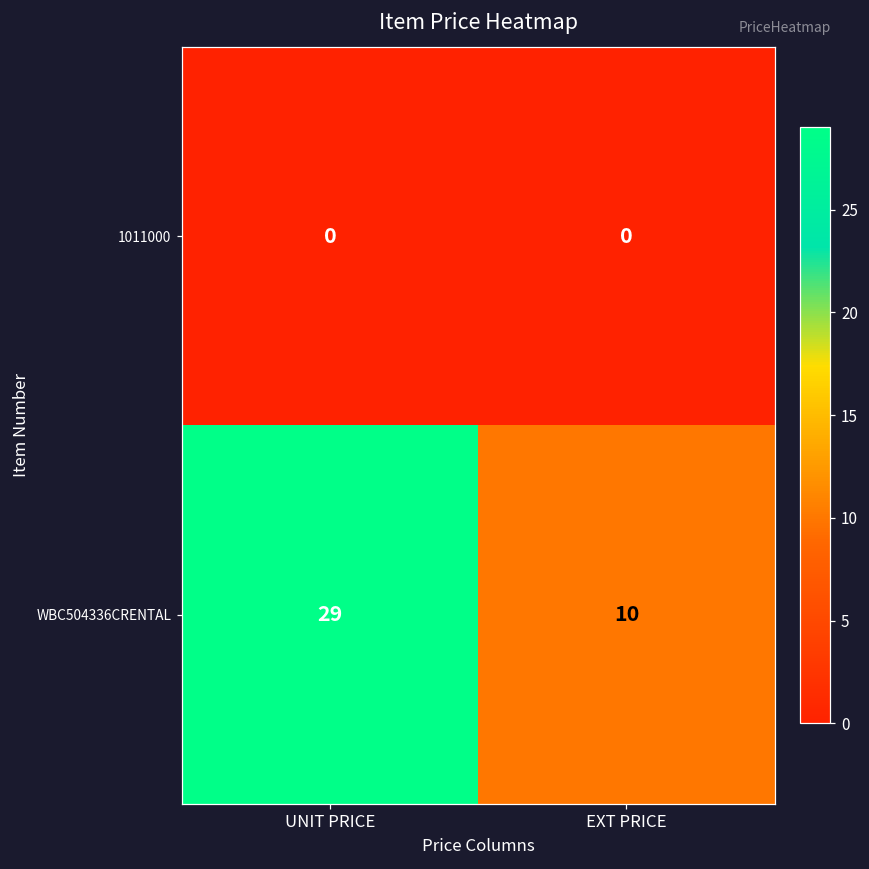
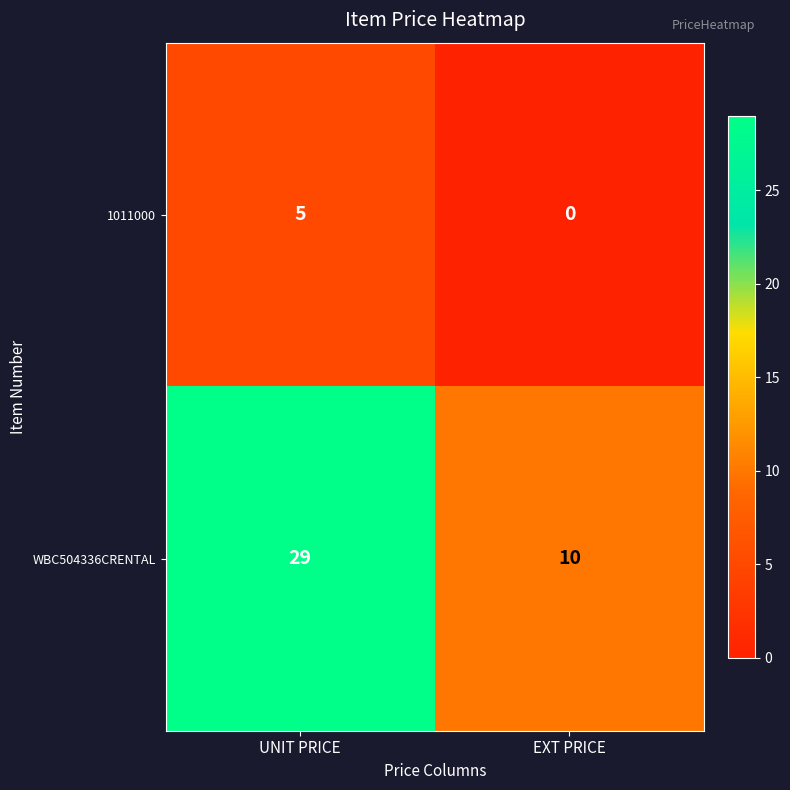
1011000, UNIT PRICE: 0 -> 5
